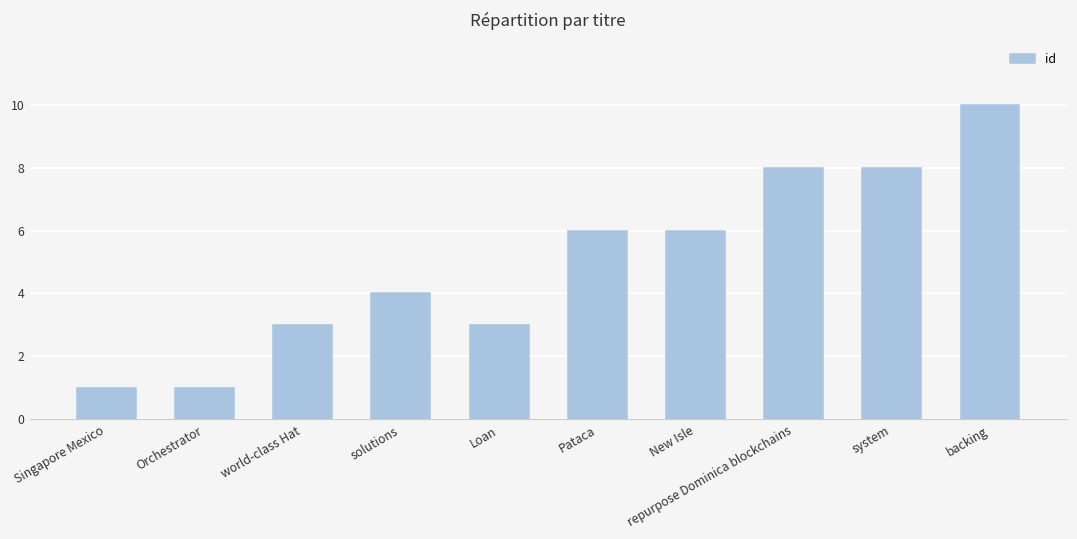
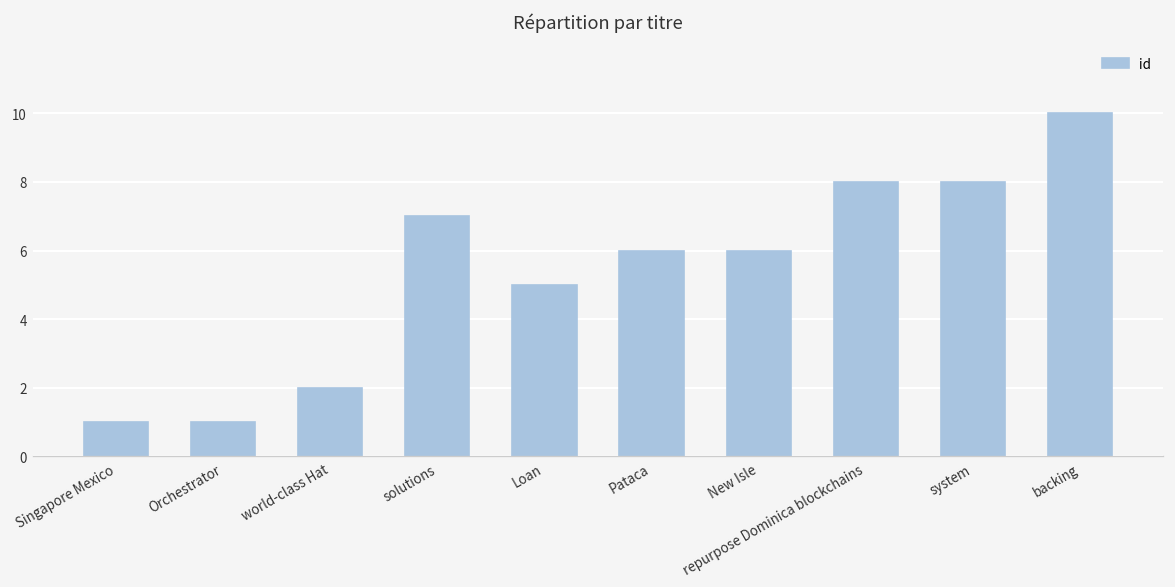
world-class Hat: 3 -> 2
solutions: 4 -> 7
Loan: 3 -> 5
